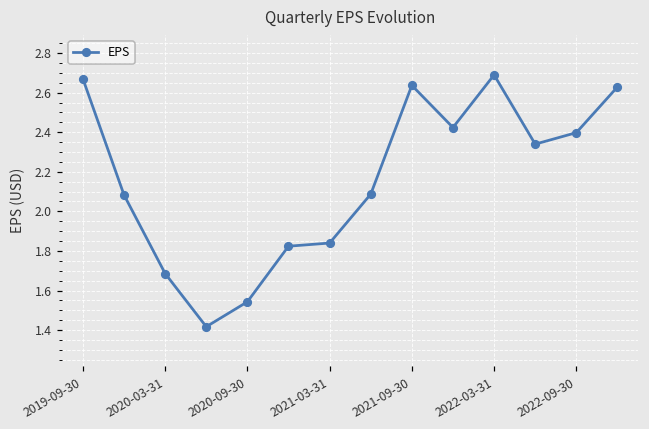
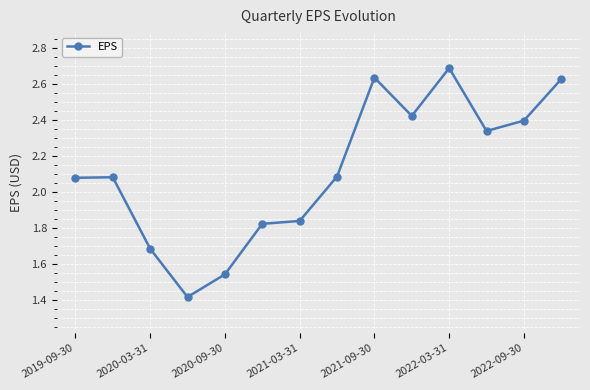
2019-09-30: 2.67 -> 2.08
